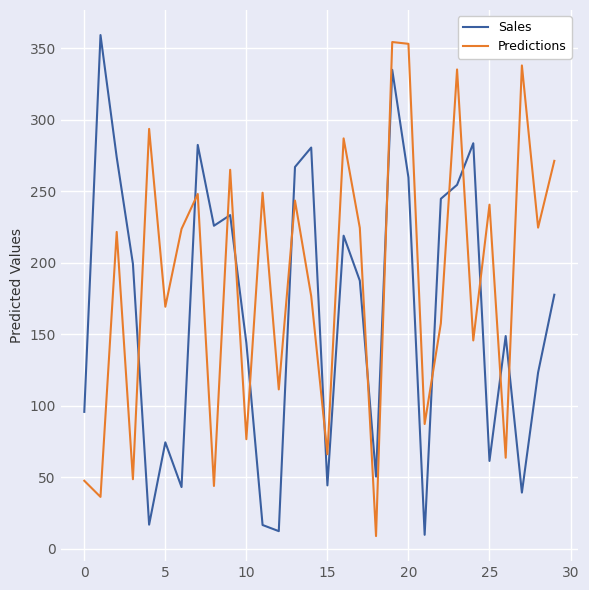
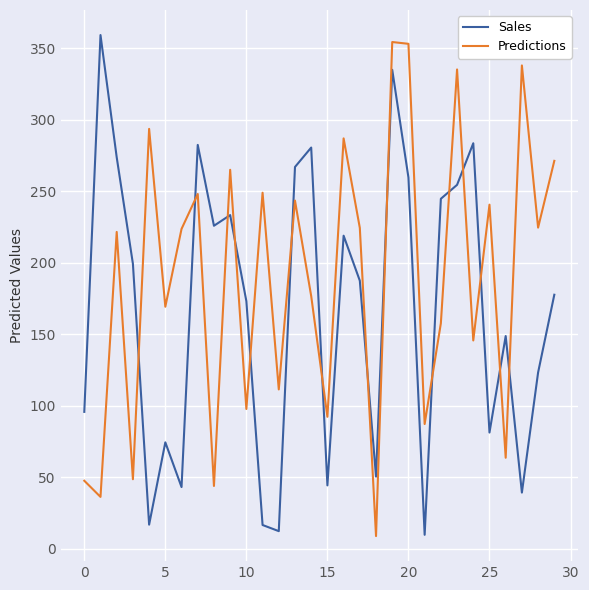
Sales, 10: 144 -> 173
Predictions, 10: 77 -> 98
Predictions, 15: 66 -> 92
Sales, 25: 61 -> 81
